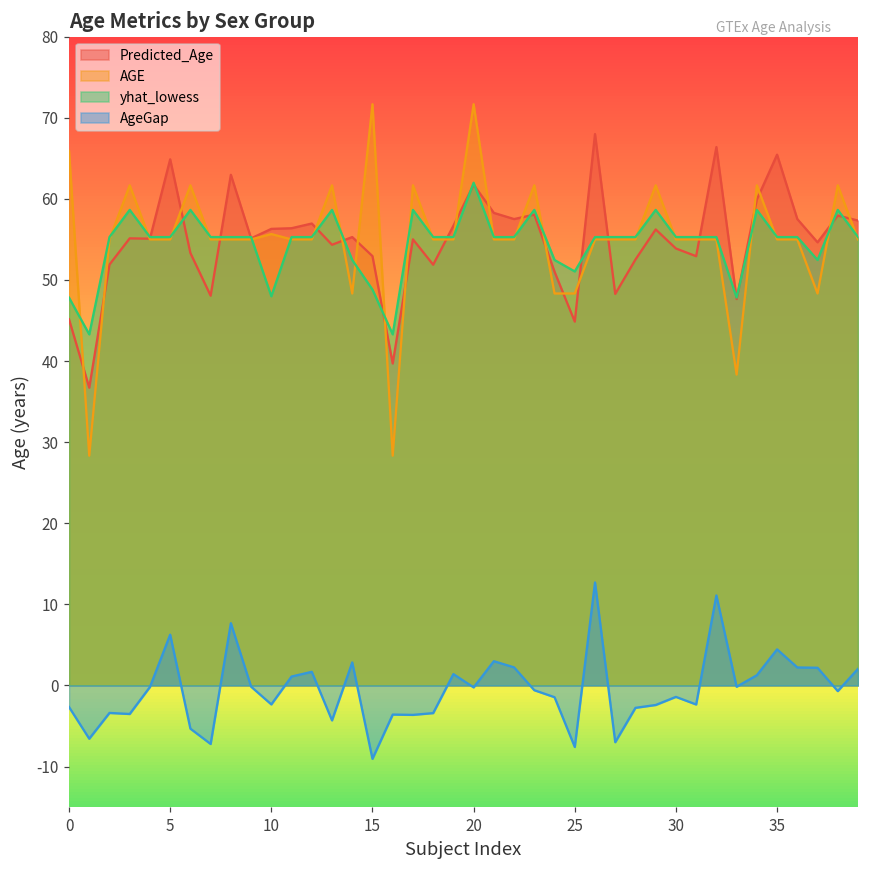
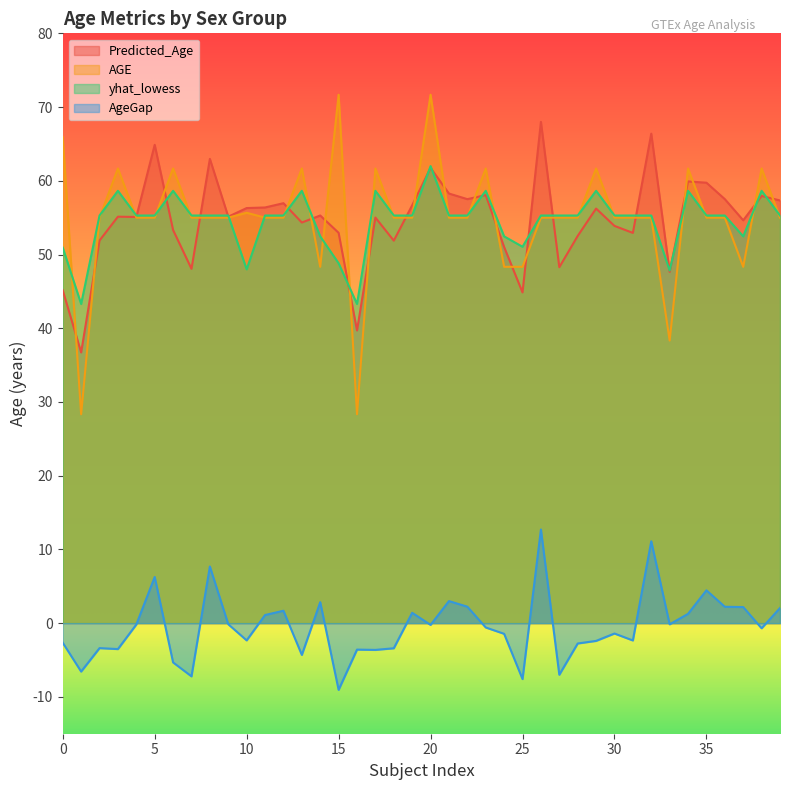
yhat_lowess, 0: 48 -> 51
Predicted_Age, 35: 65 -> 60
